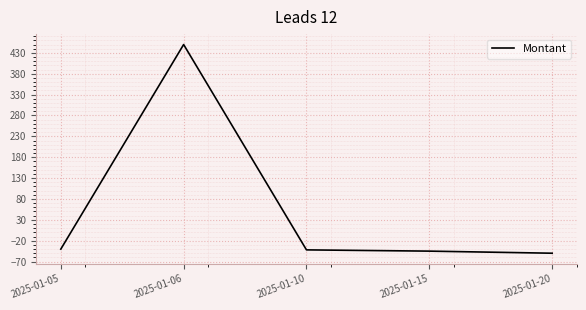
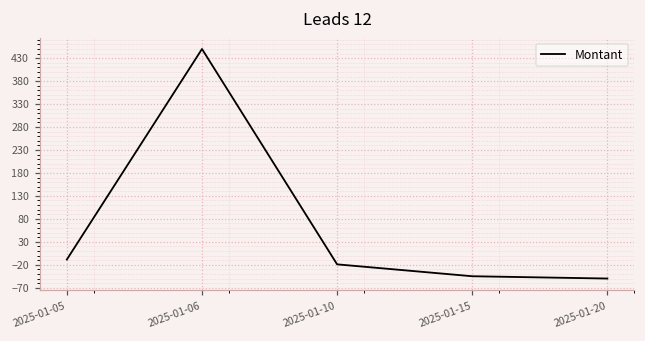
2025-01-05: -40 -> -10
2025-01-10: -40 -> -20
